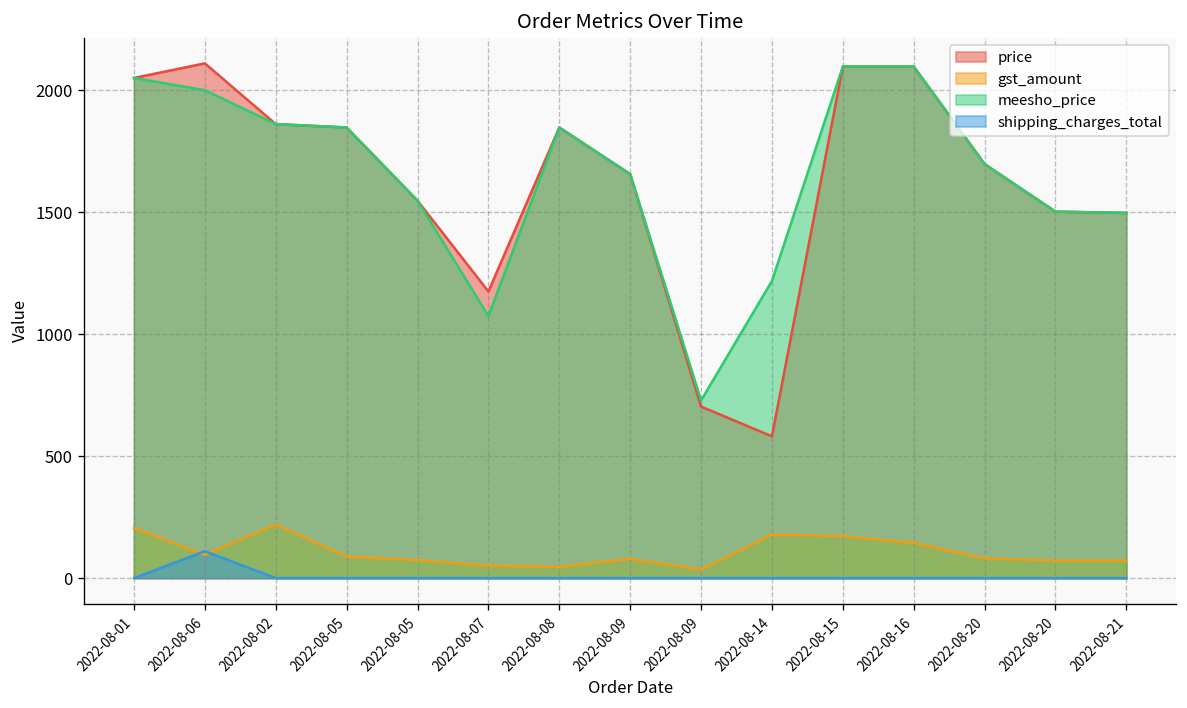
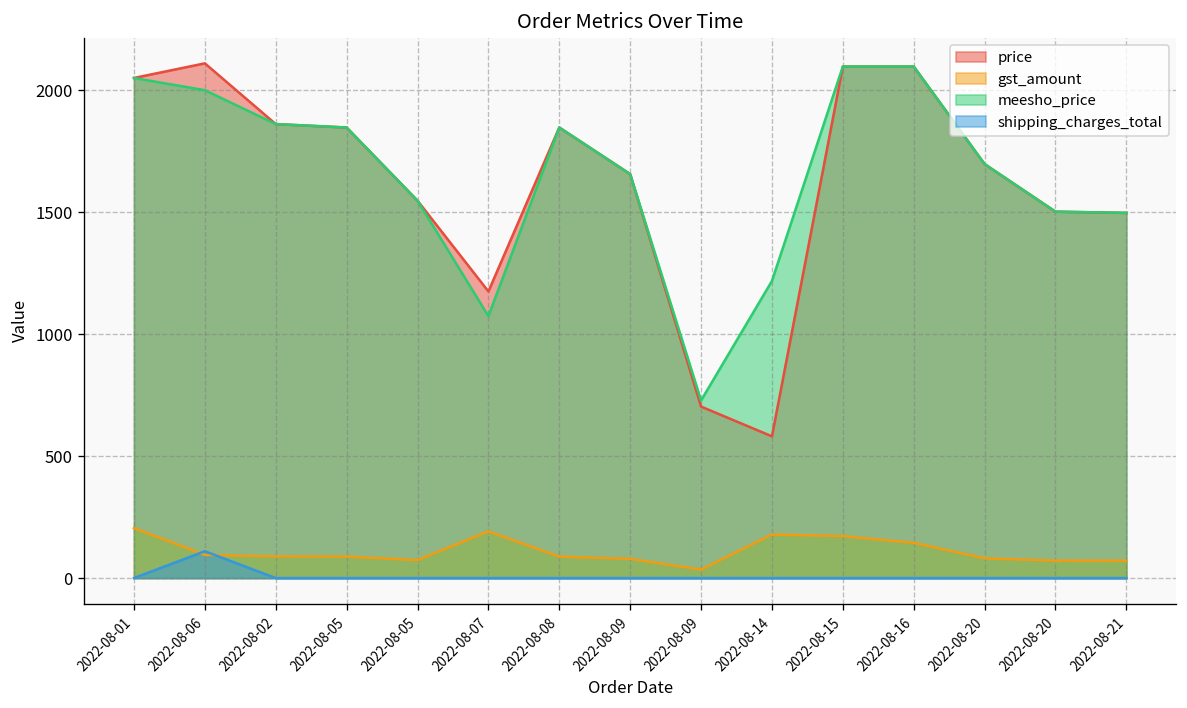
gst_amount, 2022-08-02: 220 -> 90
gst_amount, 2022-08-07: 50 -> 190
gst_amount, 2022-08-08: 50 -> 90
